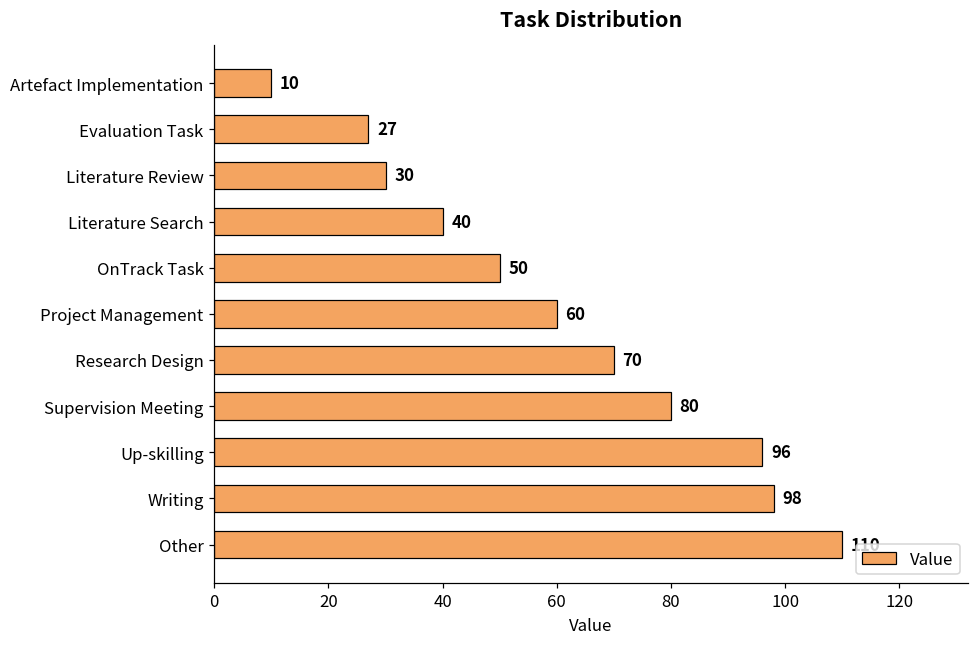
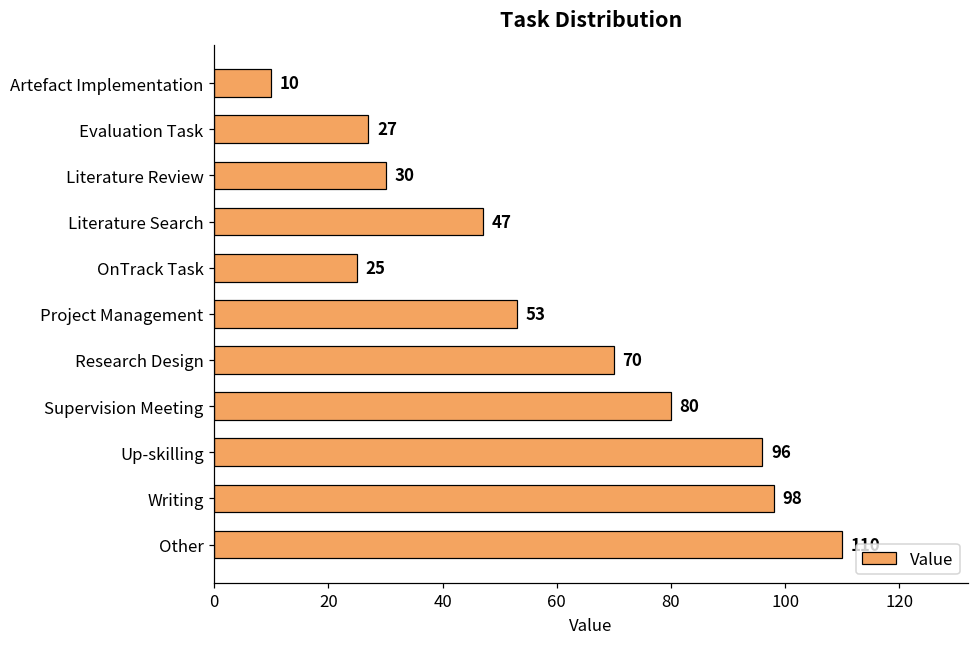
Literature Search: 40 -> 47
OnTrack Task: 50 -> 25
Project Management: 60 -> 53
